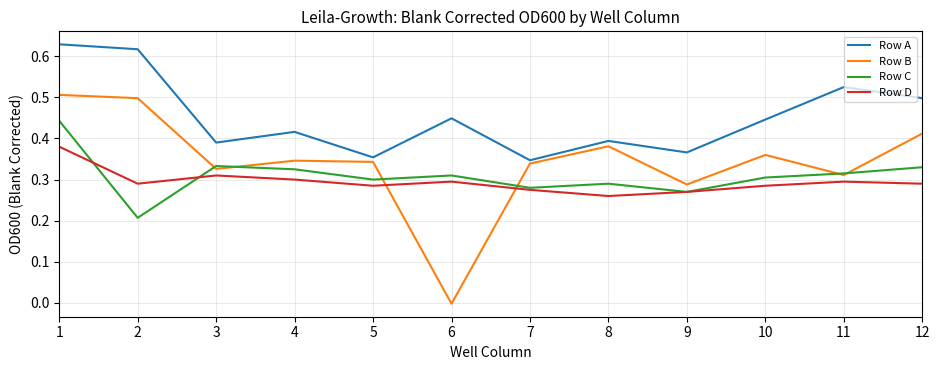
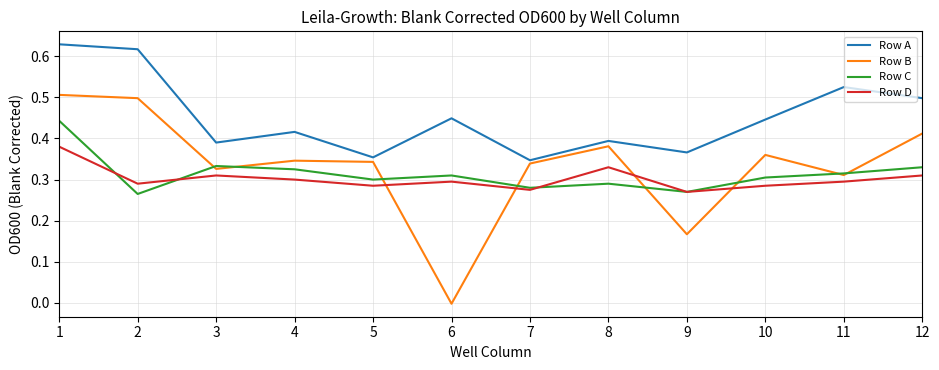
Row C, 2: 0.21 -> 0.27
Row D, 8: 0.26 -> 0.33
Row B, 9: 0.29 -> 0.17
Row D, 12: 0.29 -> 0.31
